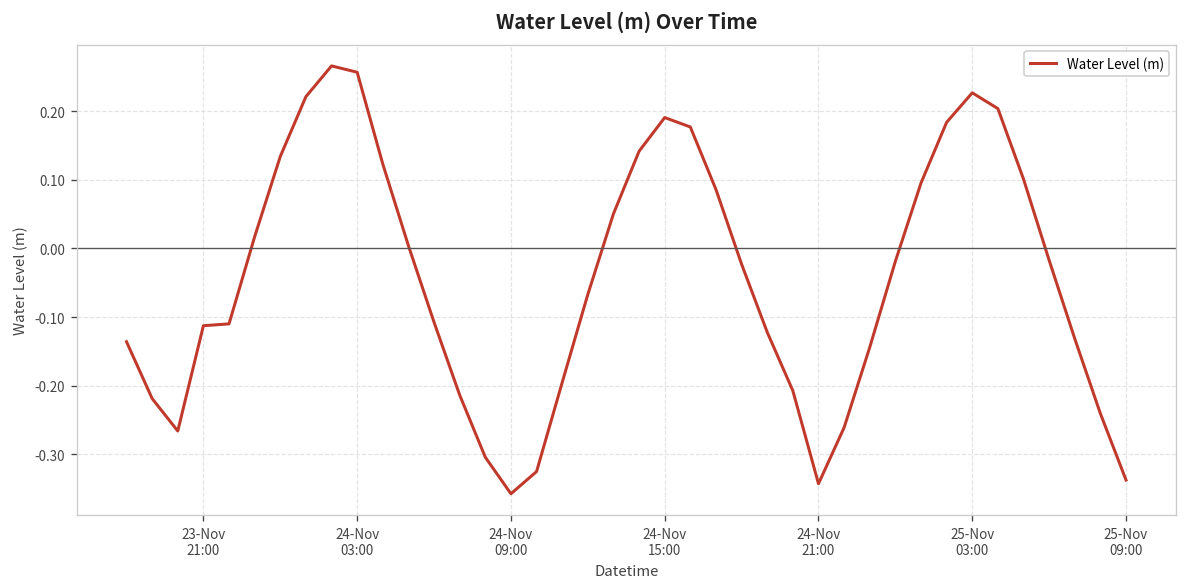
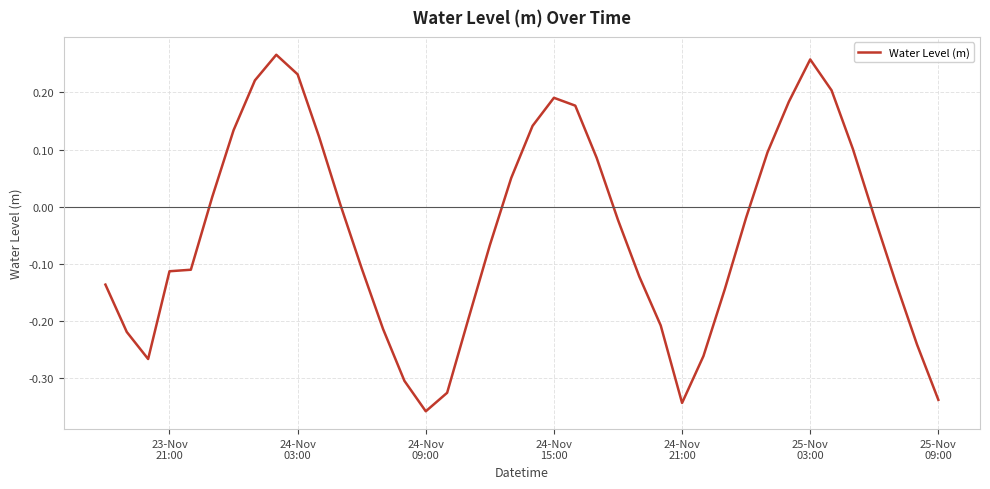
24-Nov 03:00: 0.26 -> 0.23
25-Nov 03:00: 0.23 -> 0.26
